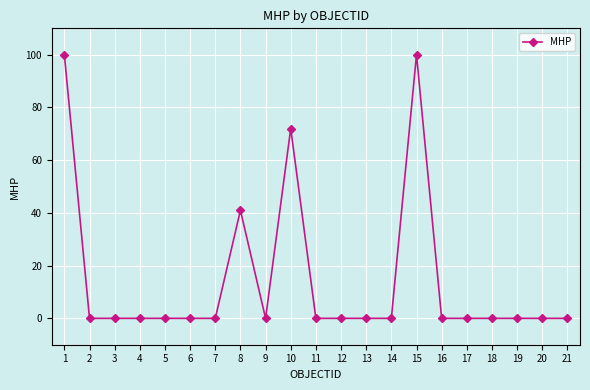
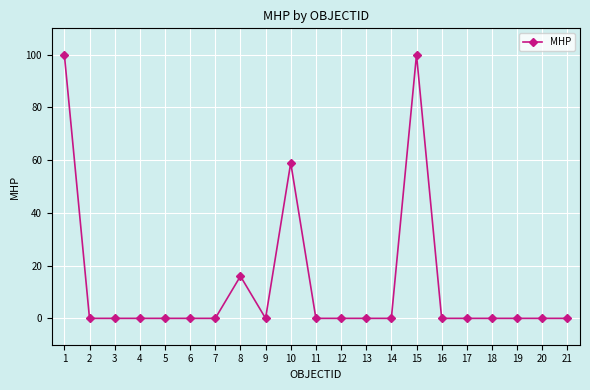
8: 41 -> 16
10: 72 -> 59
